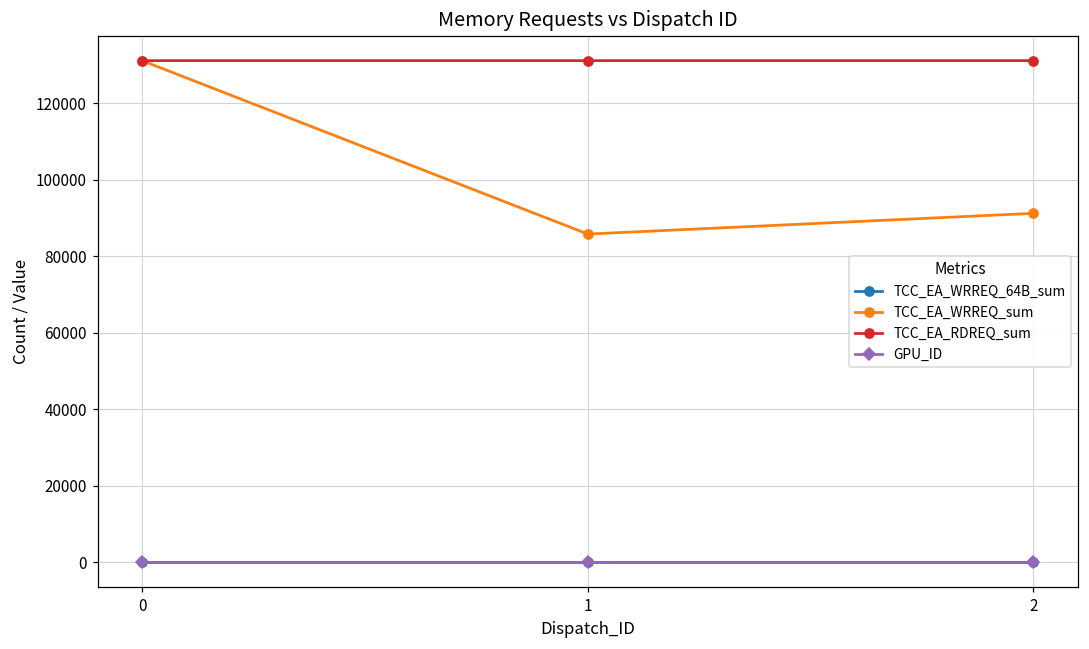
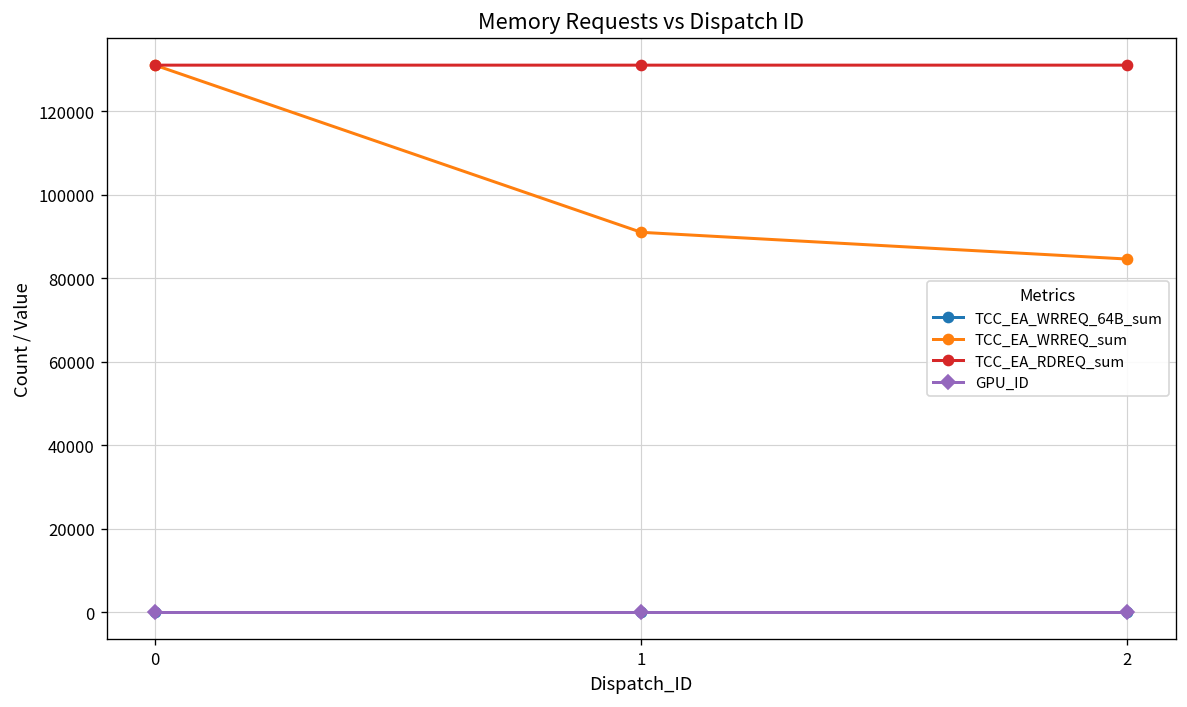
TCC_EA_WRREQ_sum, 1: 86000 -> 91000
TCC_EA_WRREQ_sum, 2: 91000 -> 85000
